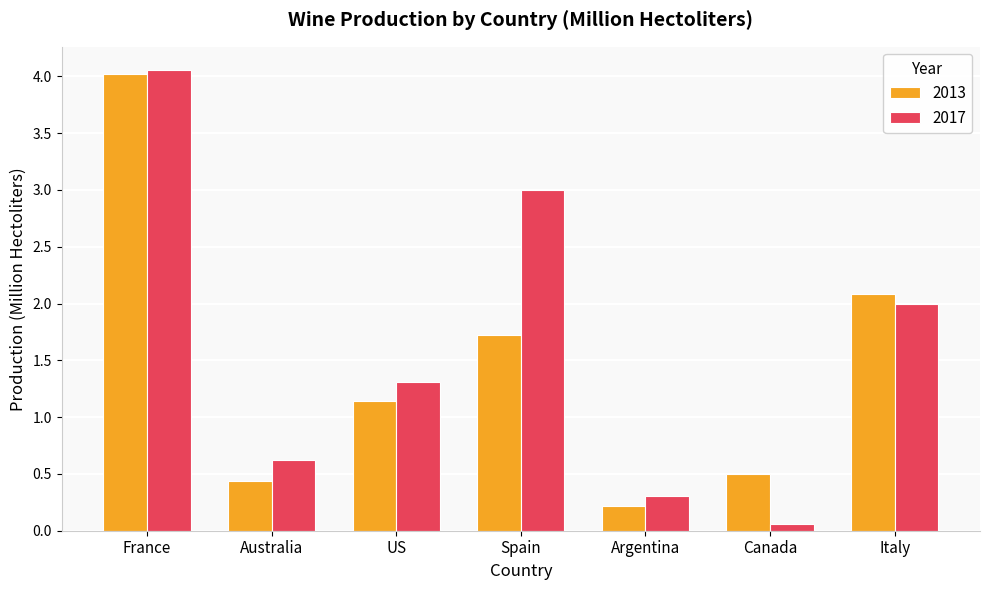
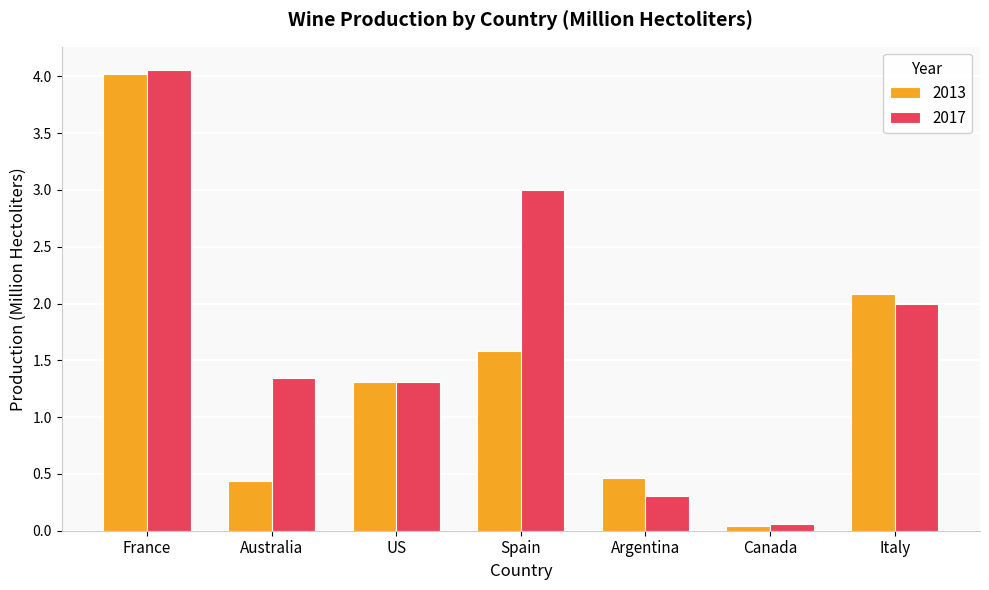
2017, Australia: 0.62 -> 1.34
2013, US: 1.14 -> 1.31
2013, Spain: 1.72 -> 1.58
2013, Argentina: 0.22 -> 0.46
2013, Canada: 0.50 -> 0.04
